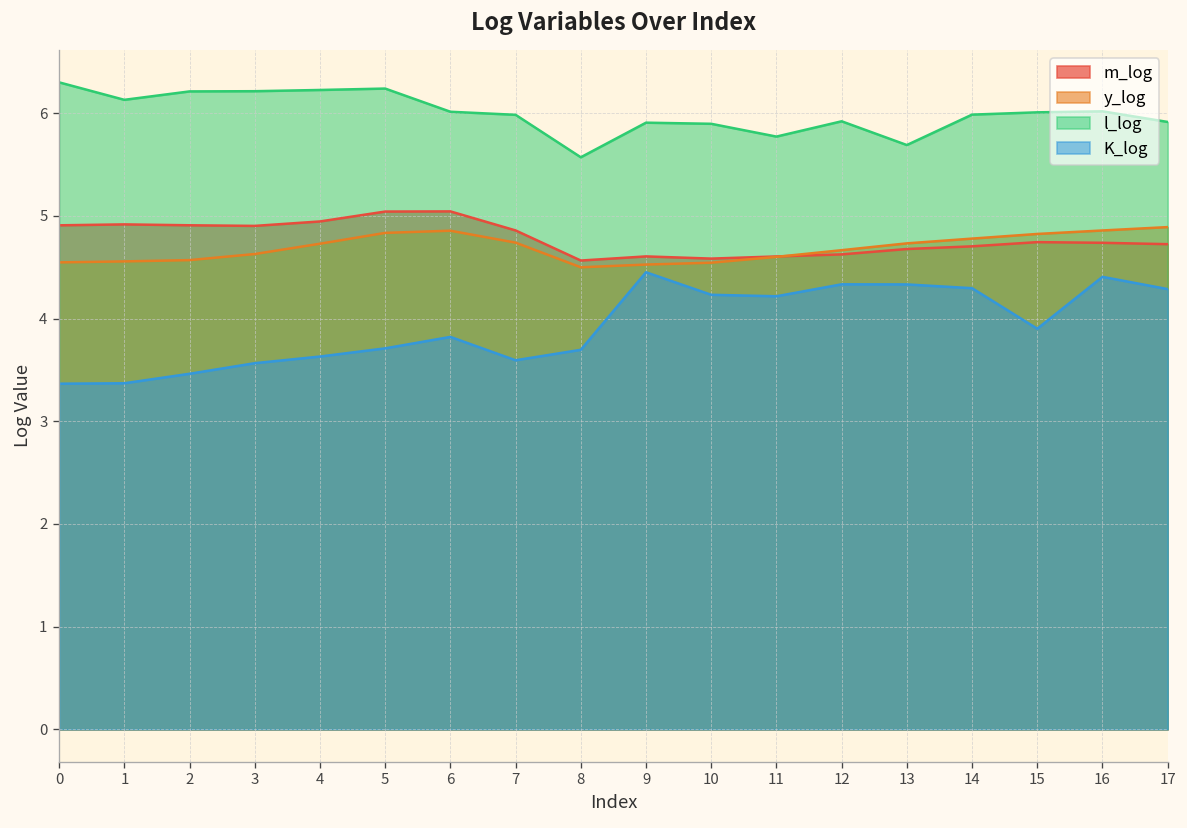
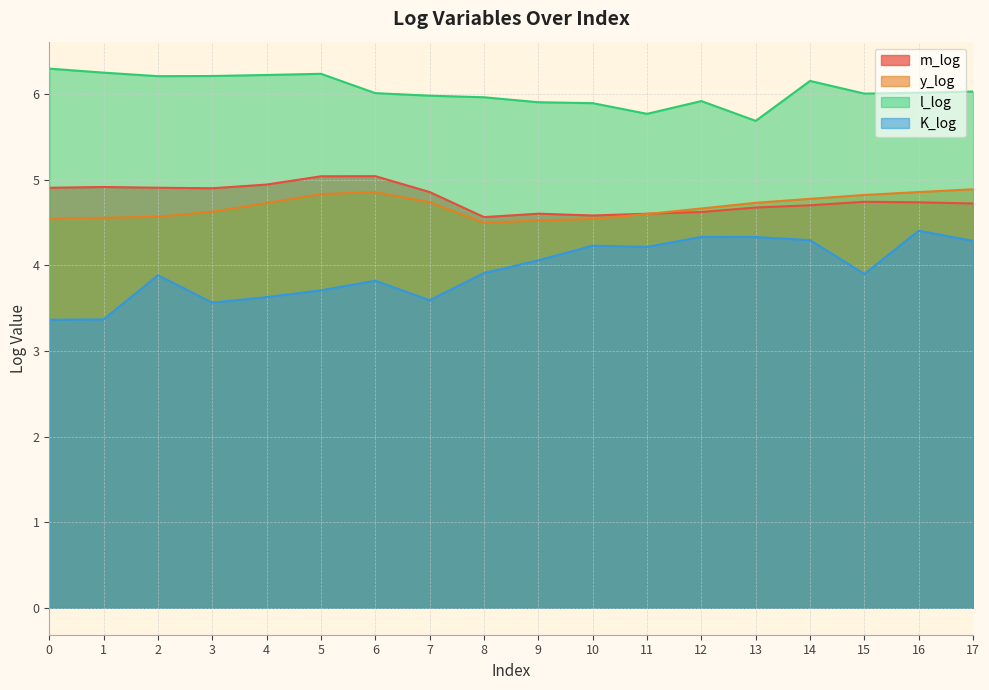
l_log, 1: 6.1 -> 6.3
K_log, 2: 3.5 -> 3.9
l_log, 8: 5.6 -> 6.0
K_log, 8: 3.7 -> 3.9
K_log, 9: 4.5 -> 4.1
l_log, 14: 6.0 -> 6.2
l_log, 17: 5.9 -> 6.0
